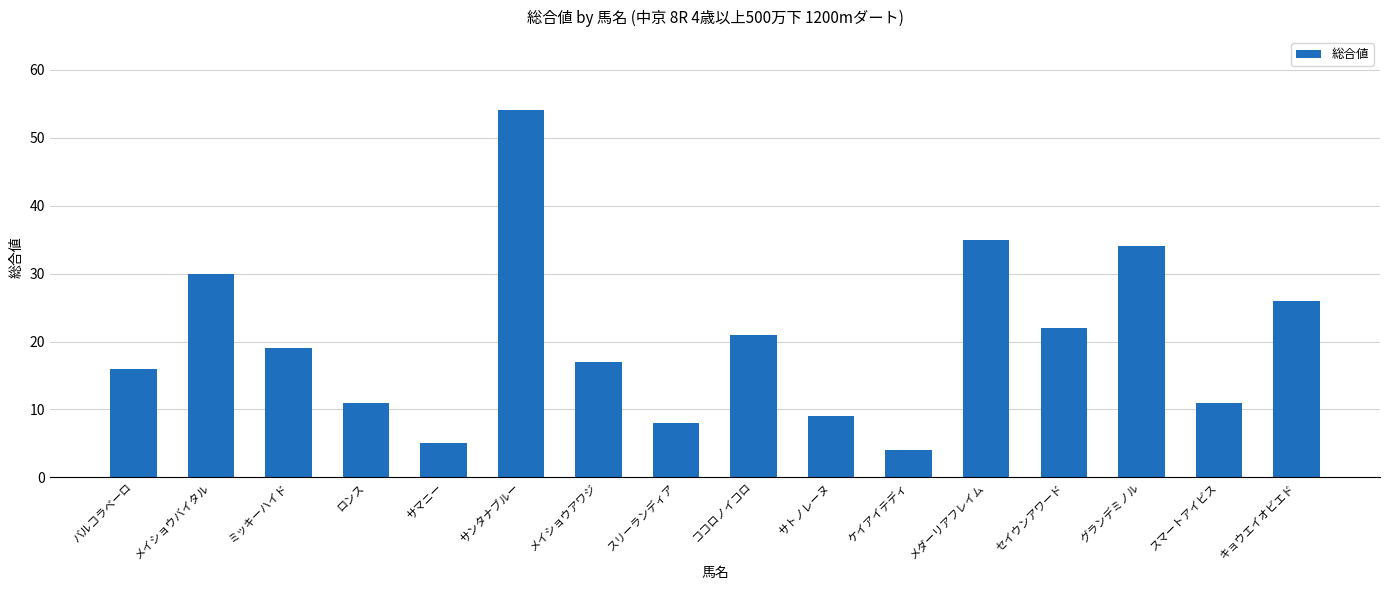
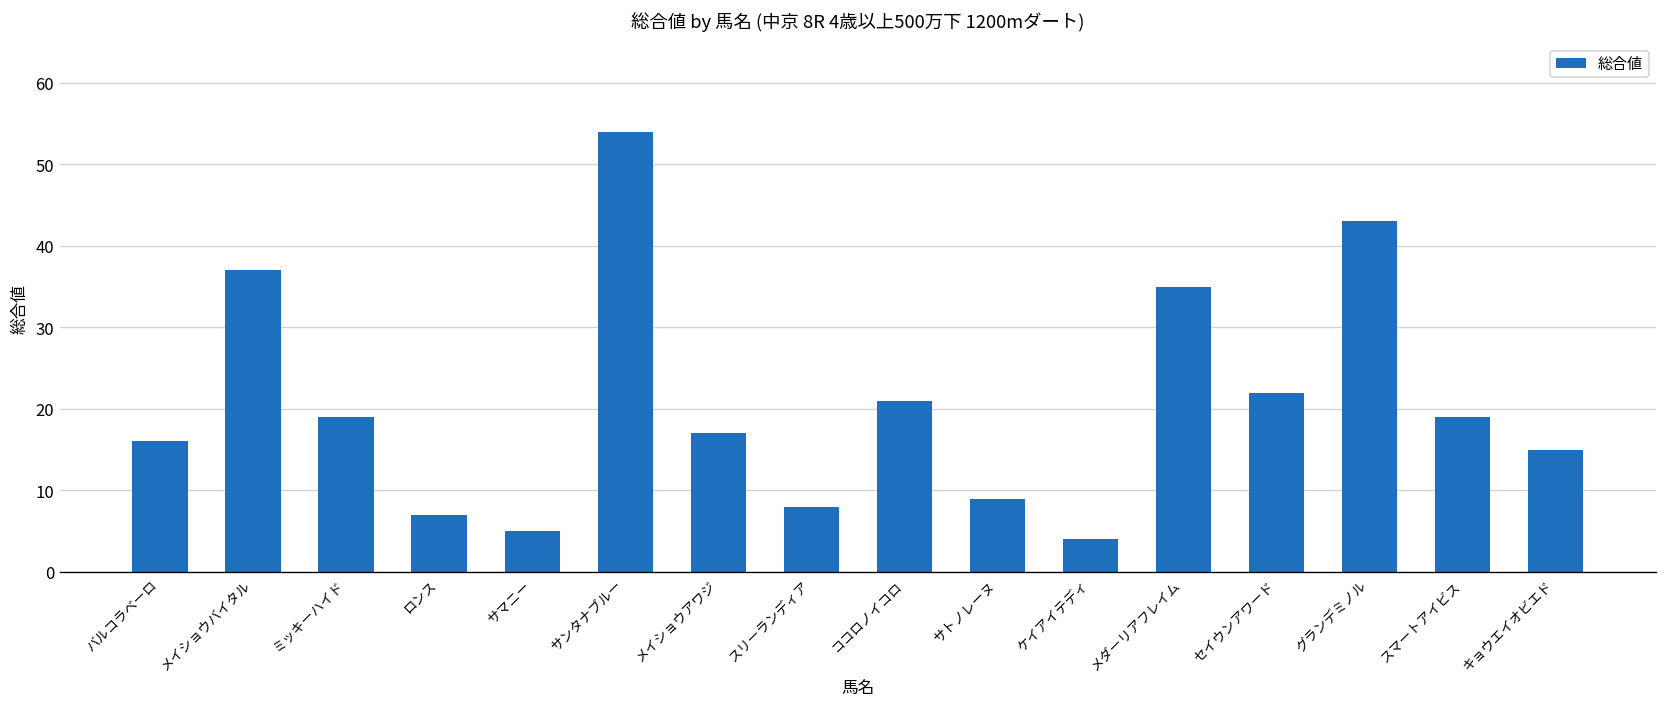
メイショウバイタル: 30 -> 37
ロンス: 11 -> 7
グランデミノル: 34 -> 43
スマートアイビス: 11 -> 19
キョウエイオビエド: 26 -> 15
